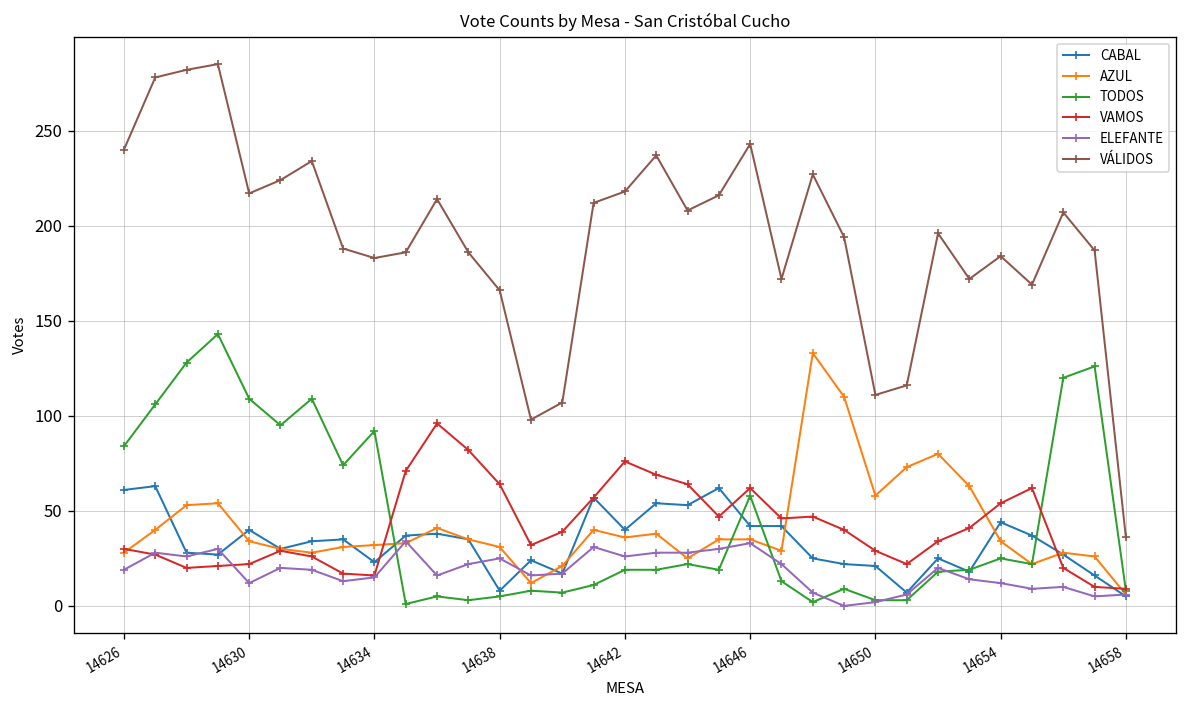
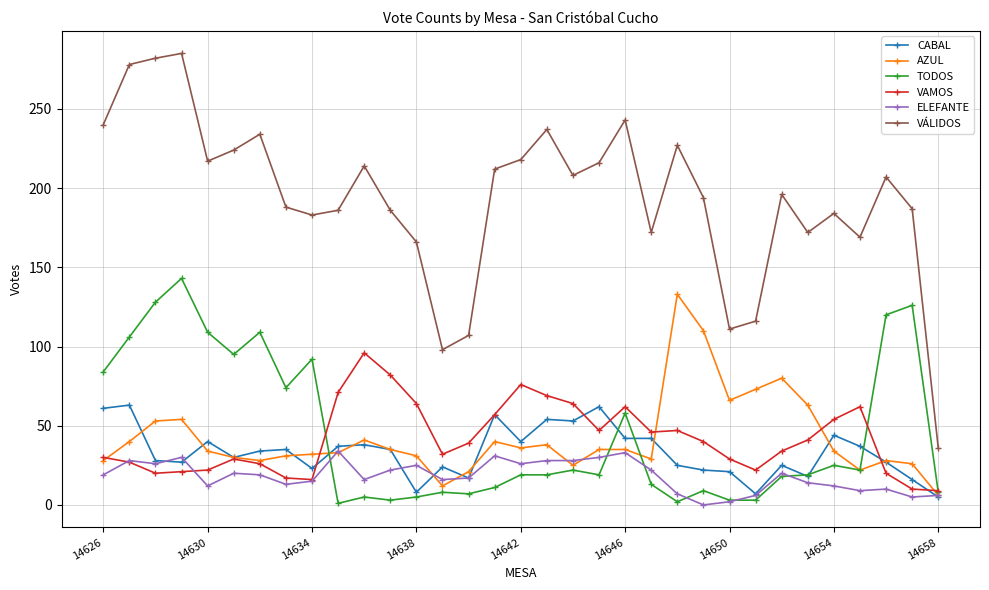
AZUL, 14650: 58 -> 66
